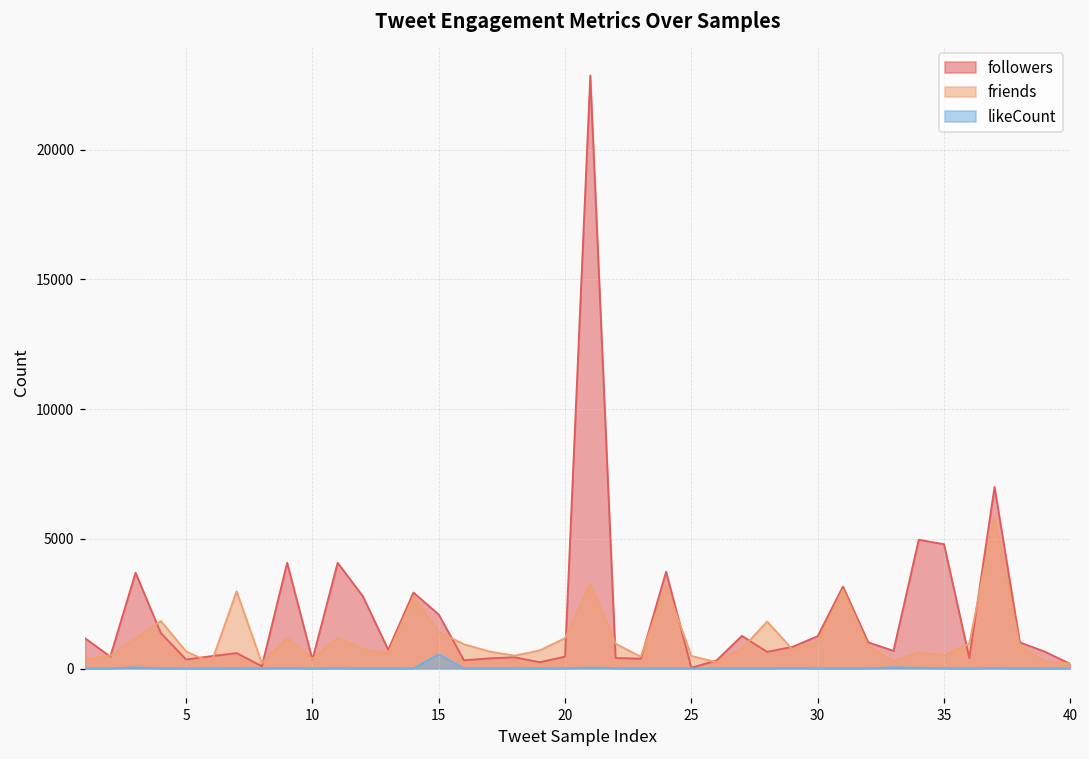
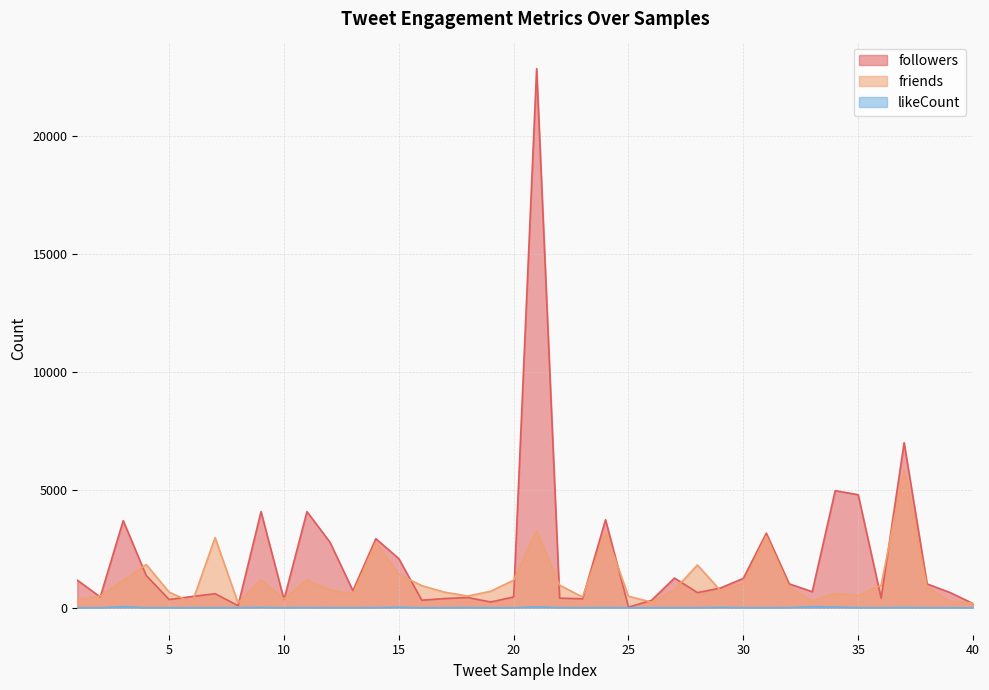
likeCount, 15: 500 -> 0
